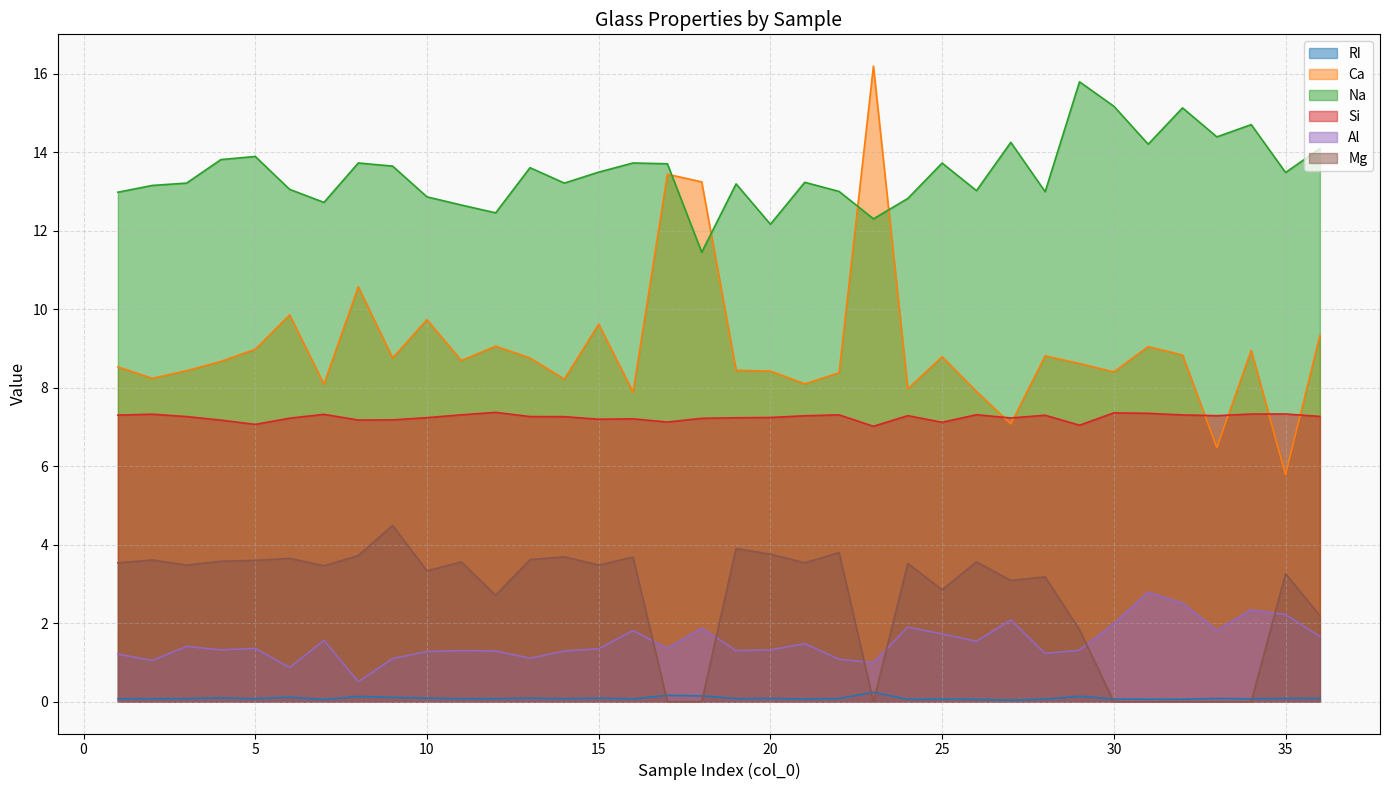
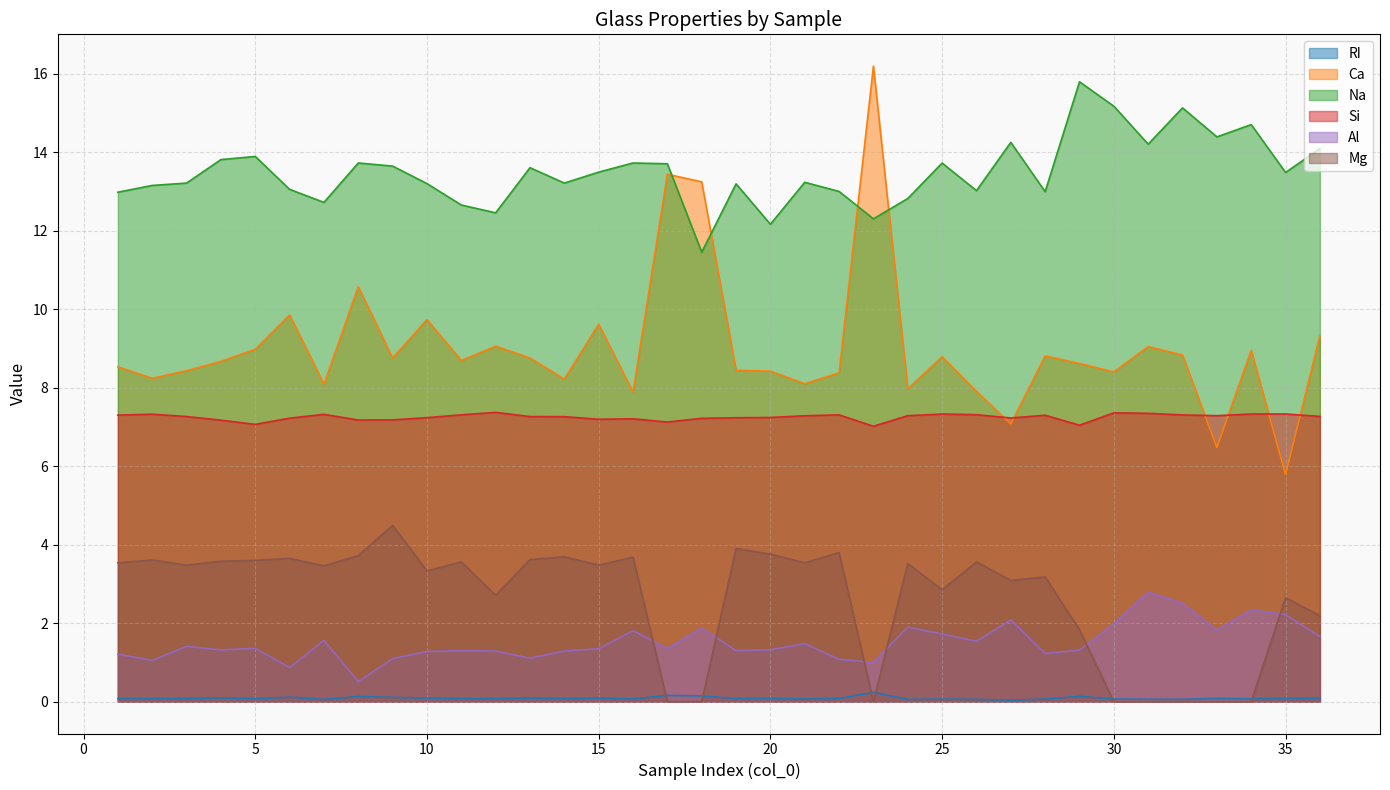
Na, 10: 12.9 -> 13.2
Si, 25: 7.1 -> 7.3
Mg, 35: 3.3 -> 2.6
